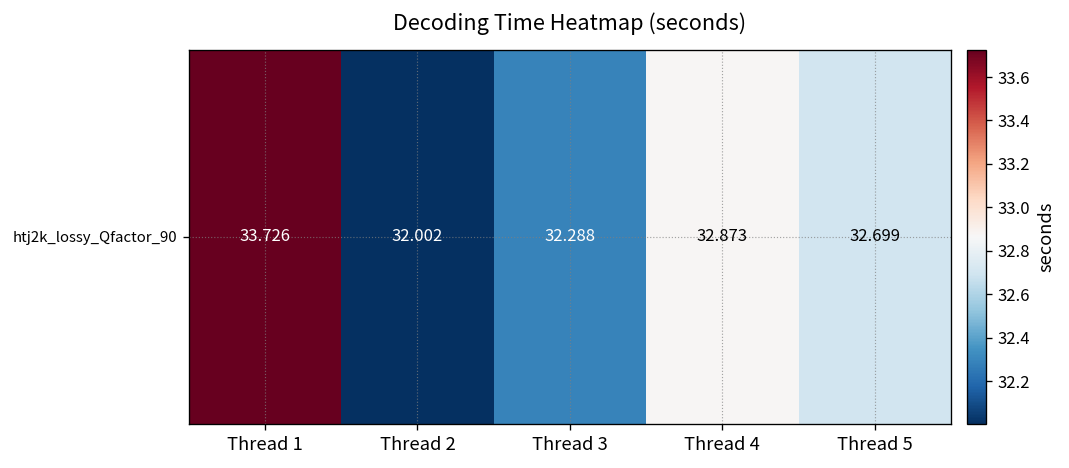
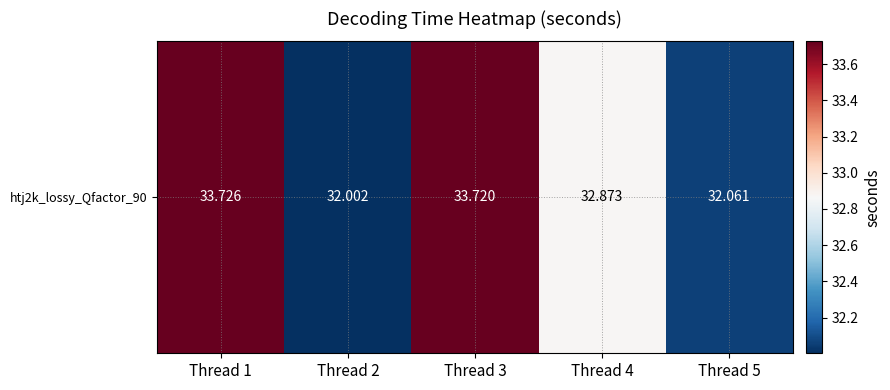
htj2k_lossy_Qfactor_90, Thread 3: 32.288 -> 33.720
htj2k_lossy_Qfactor_90, Thread 5: 32.699 -> 32.061
